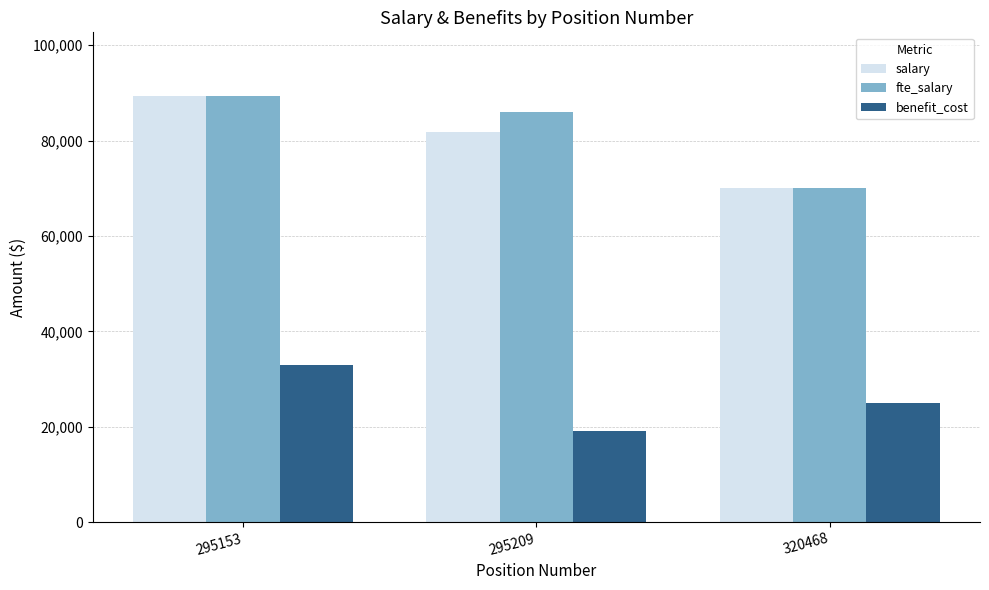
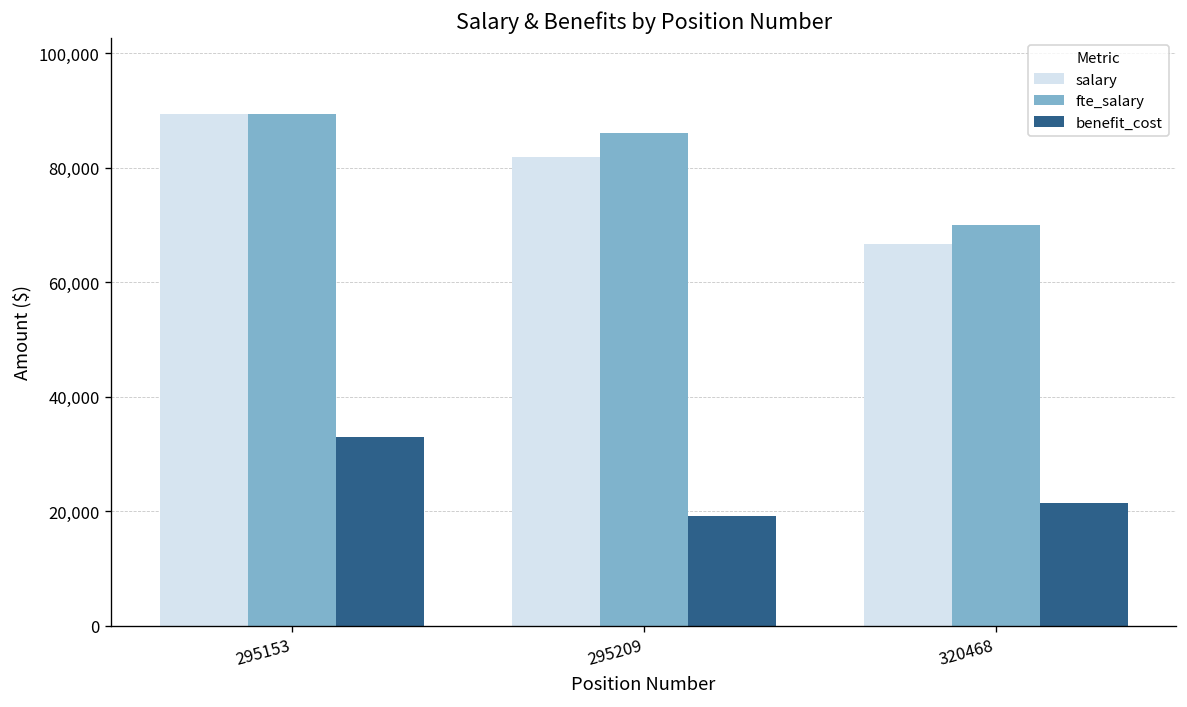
salary, 320468: 70,000 -> 67,000
benefit_cost, 320468: 25,000 -> 21,000
